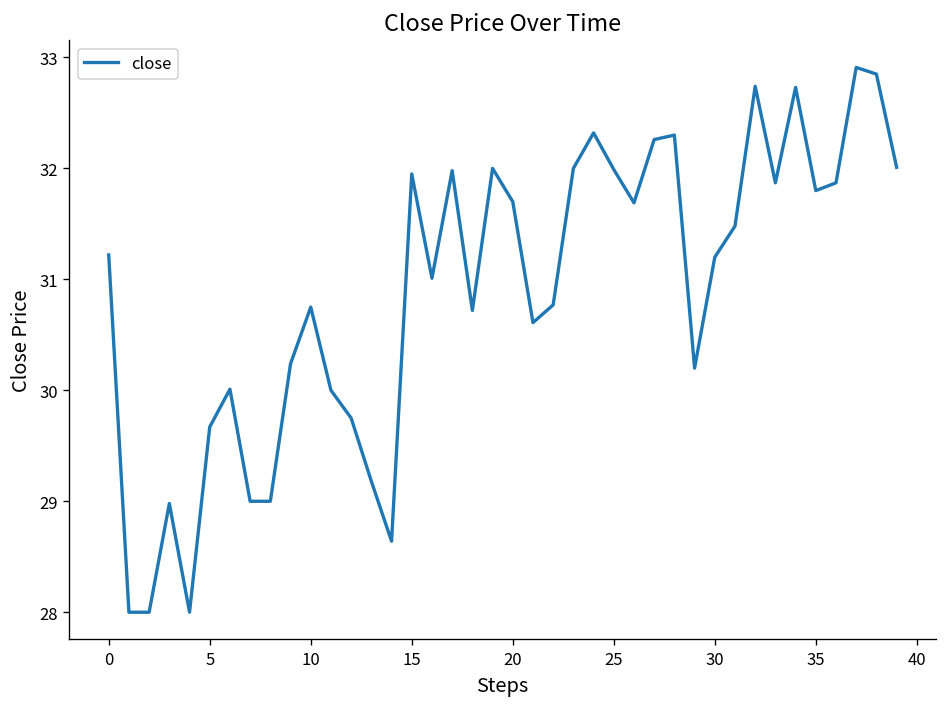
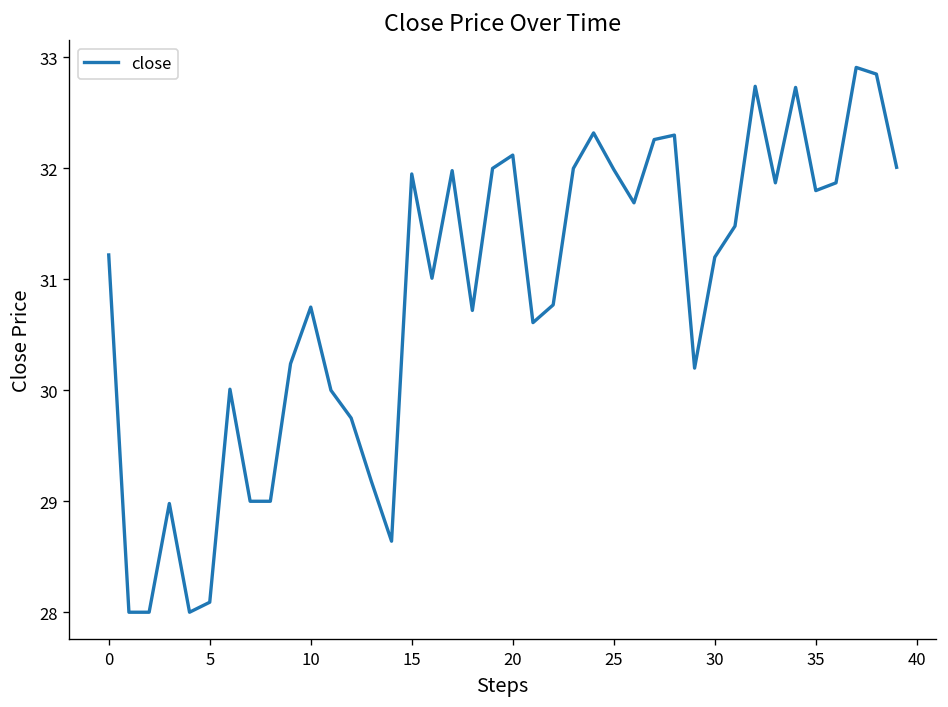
5: 29.7 -> 28.1
20: 31.7 -> 32.1
